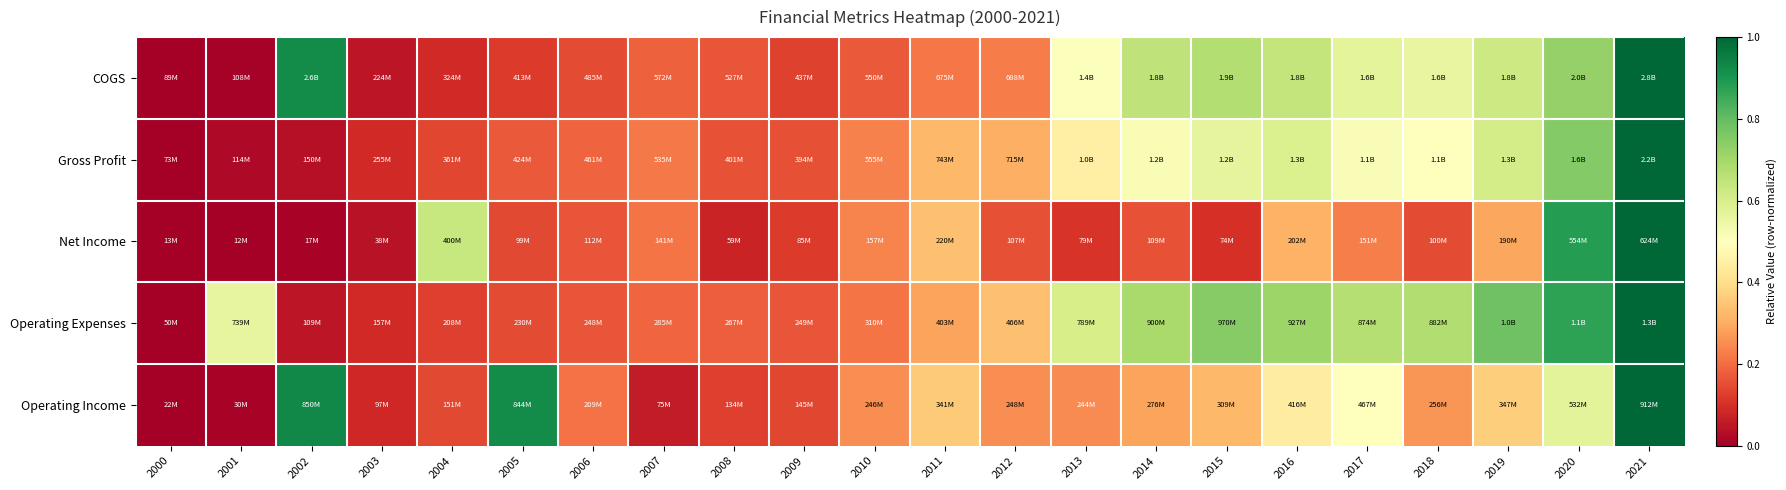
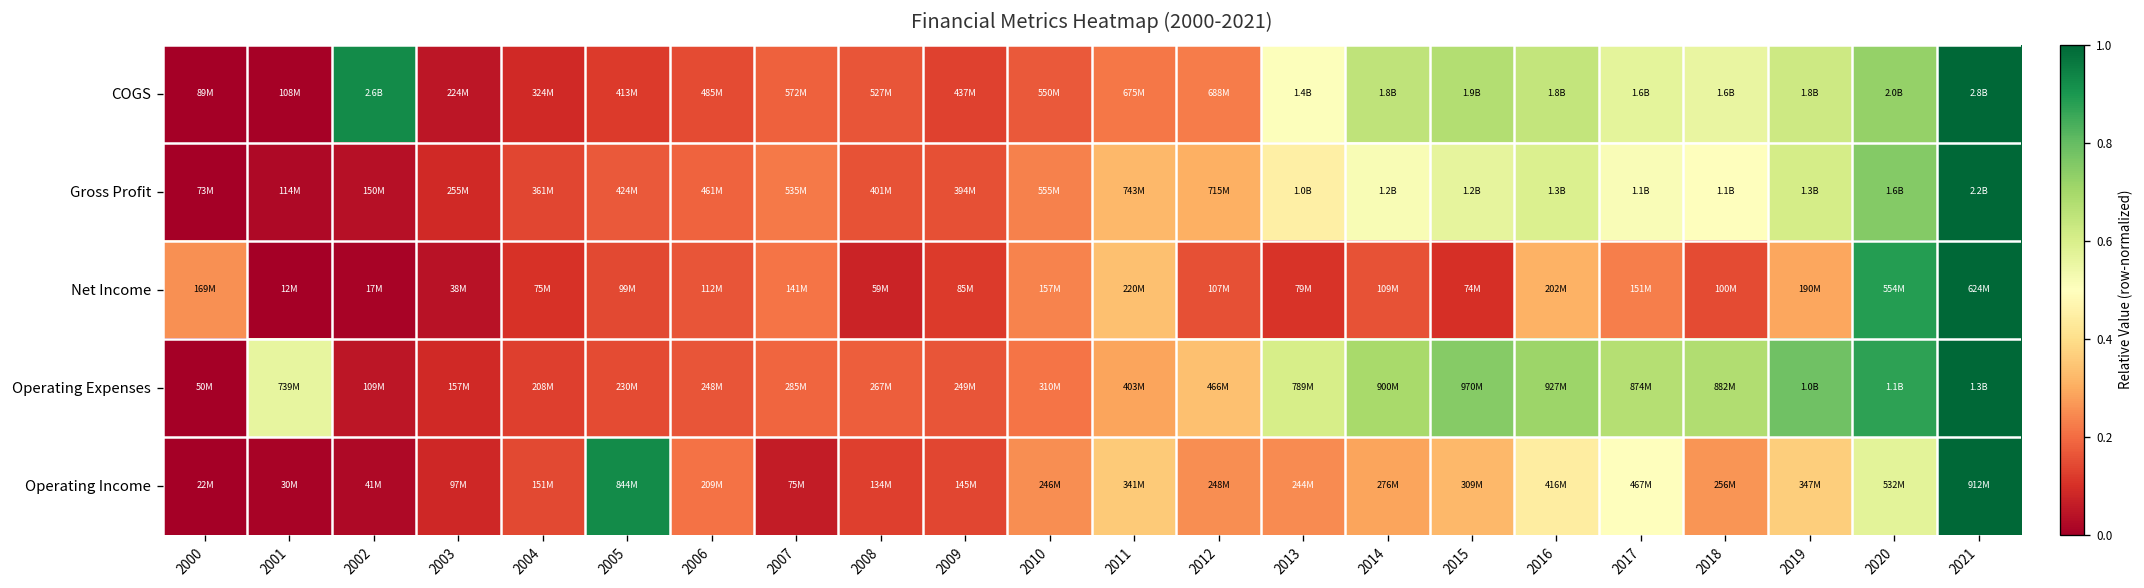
Net Income, 2000: 13M -> 169M
Net Income, 2004: 400M -> 75M
Operating Income, 2002: 850M -> 41M
